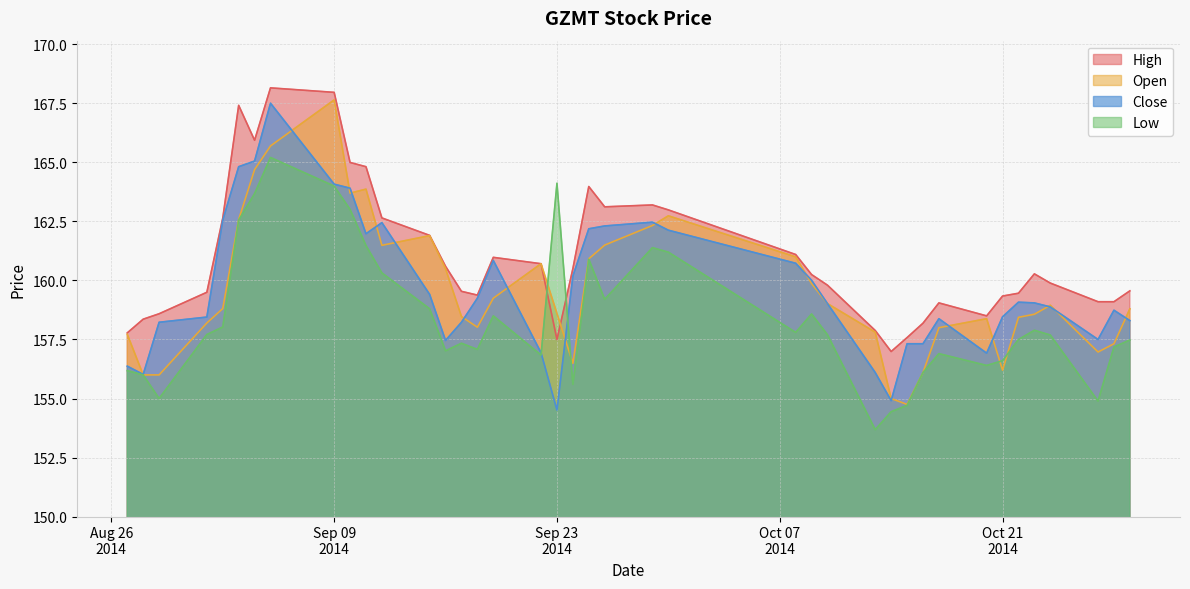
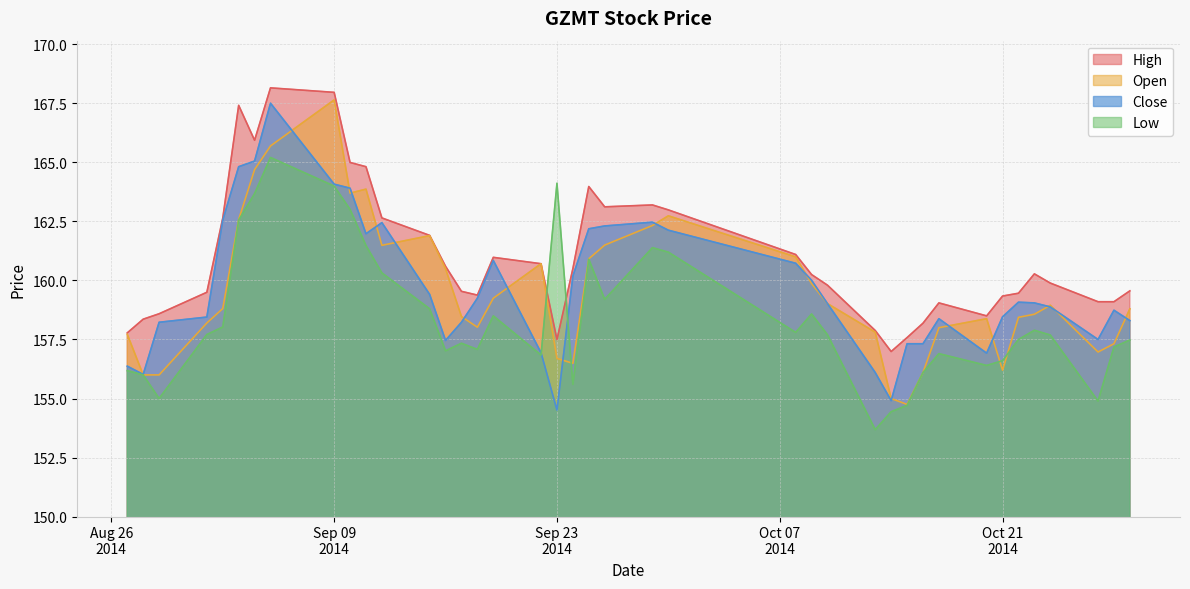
Open, Sep 23 2014: 158.6 -> 156.7
